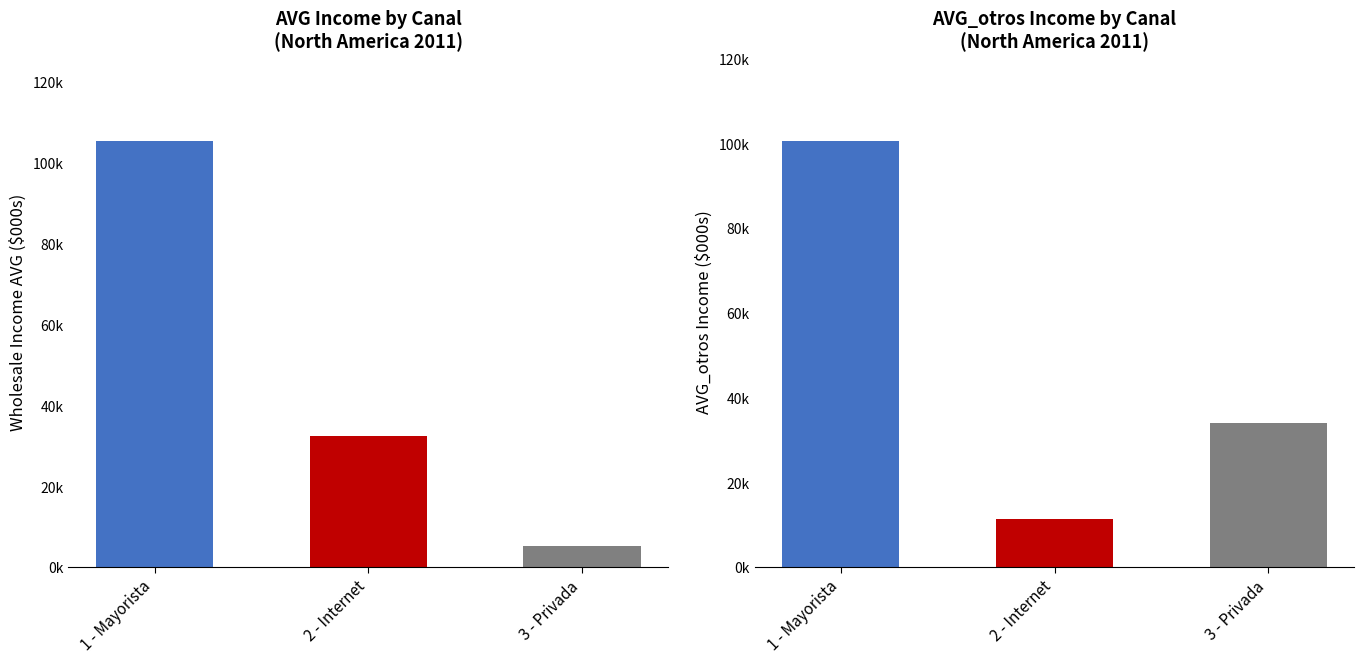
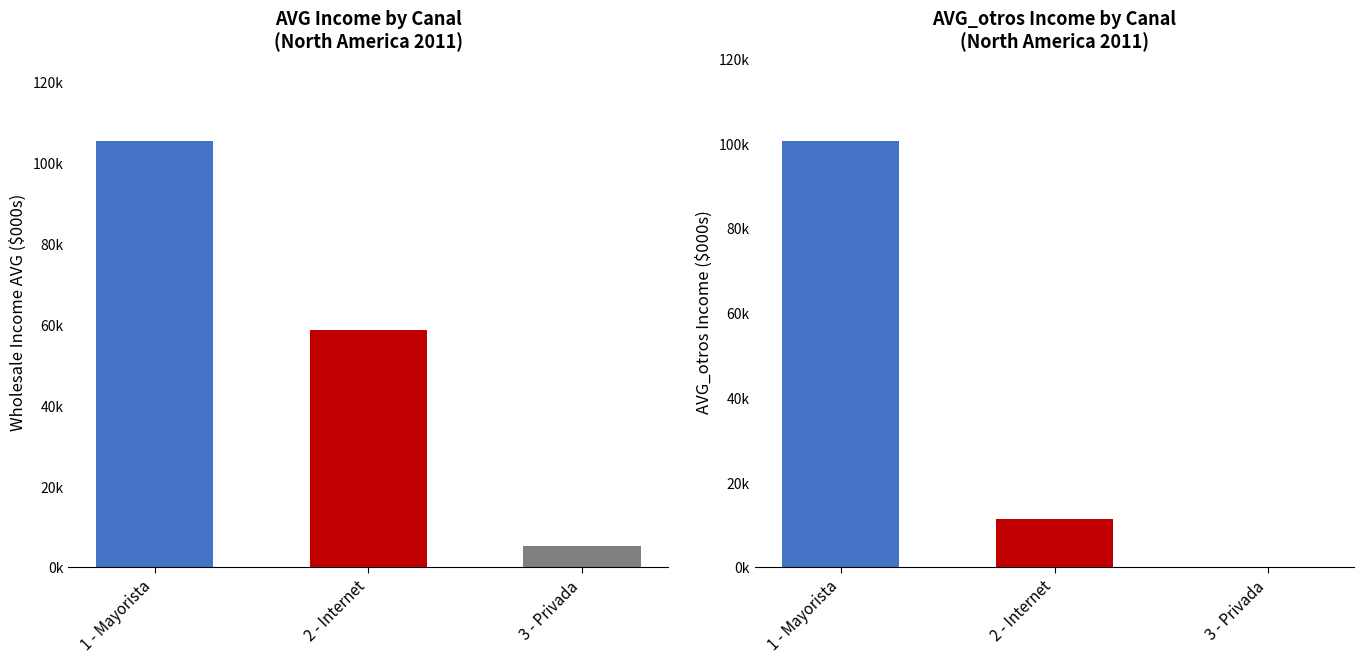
AVG Income by Canal (North America 2011), 2 - Internet: 32000 -> 59000
AVG_otros Income by Canal (North America 2011), 3 - Privada: 34000 -> 0
